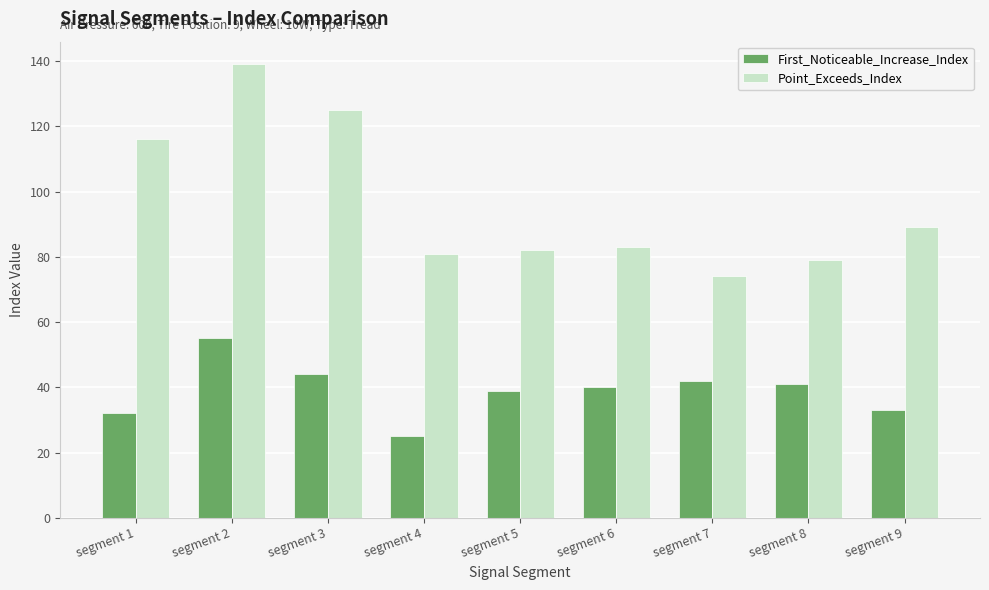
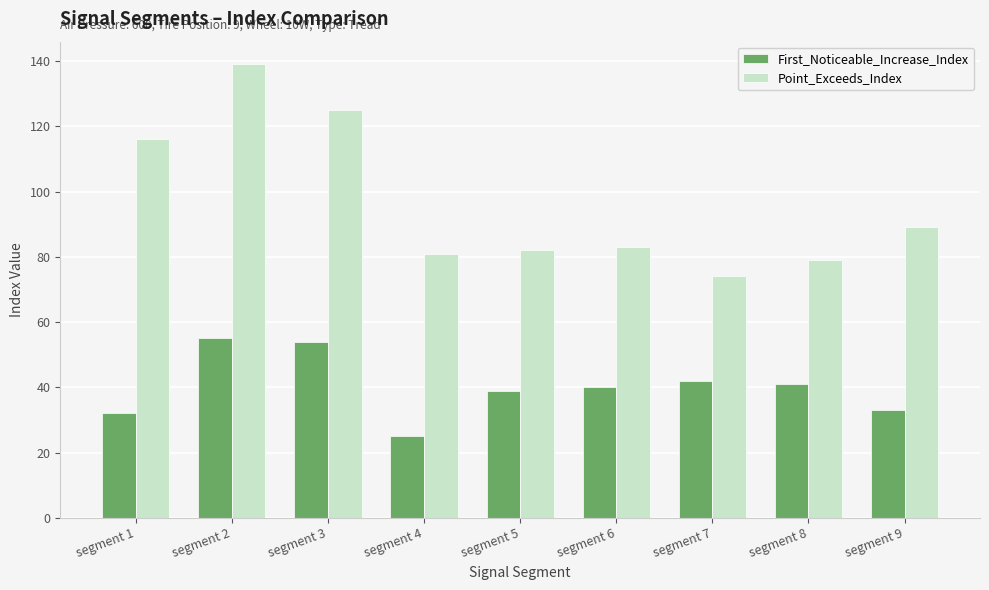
First_Noticeable_Increase_Index, segment 3: 44 -> 54
